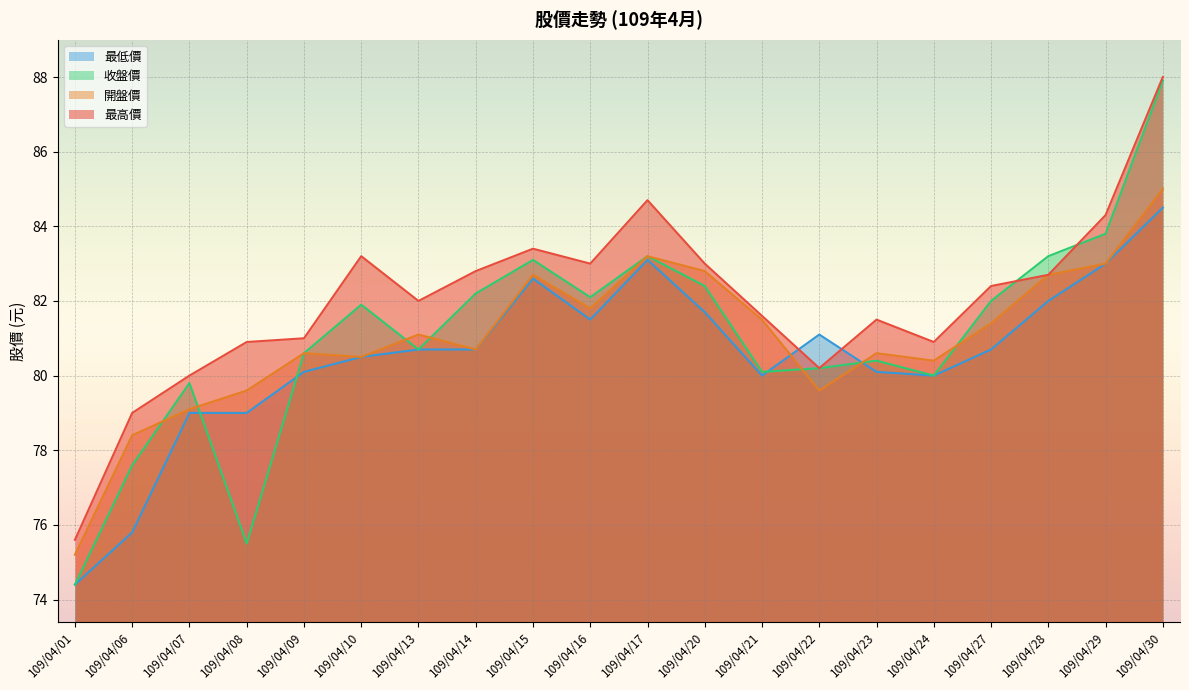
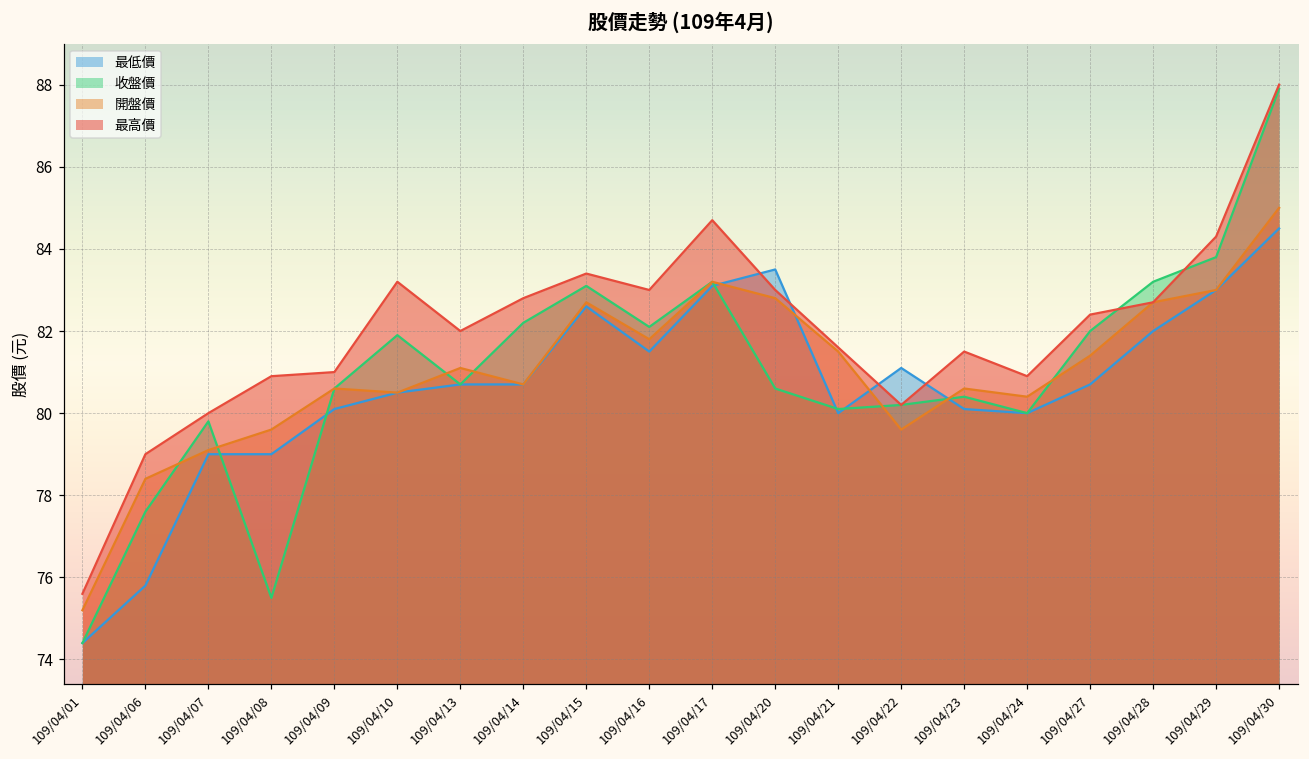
最低價, 109/04/20: 81.7 -> 83.5
收盤價, 109/04/20: 82.4 -> 80.6
